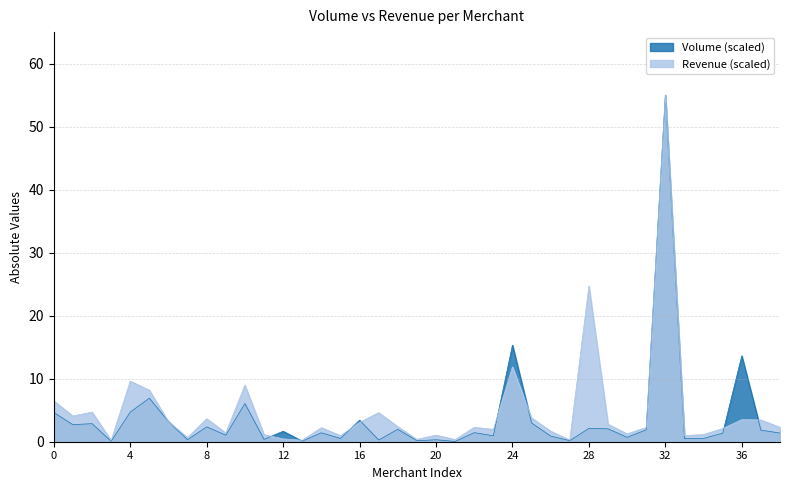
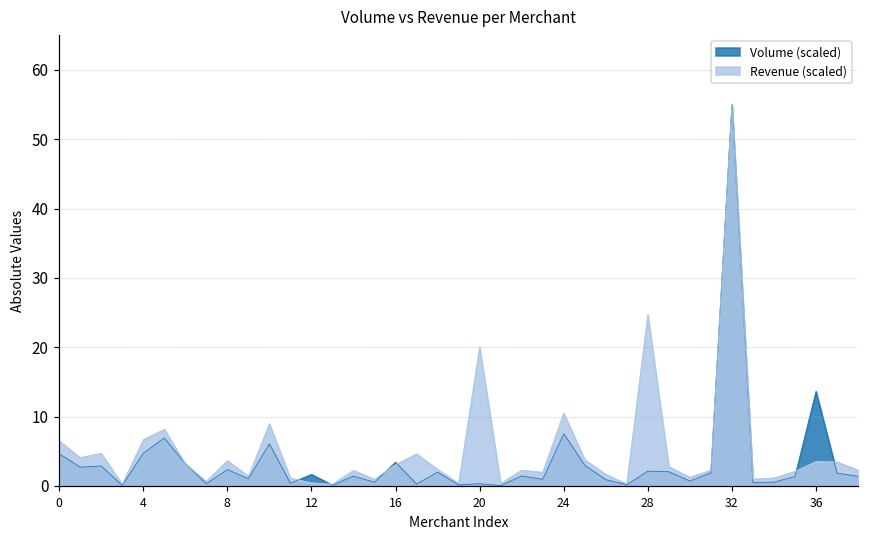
Revenue (scaled), 4: 10 -> 7
Revenue (scaled), 20: 1 -> 20
Volume (scaled), 24: 15 -> 8
Revenue (scaled), 24: 12 -> 10
